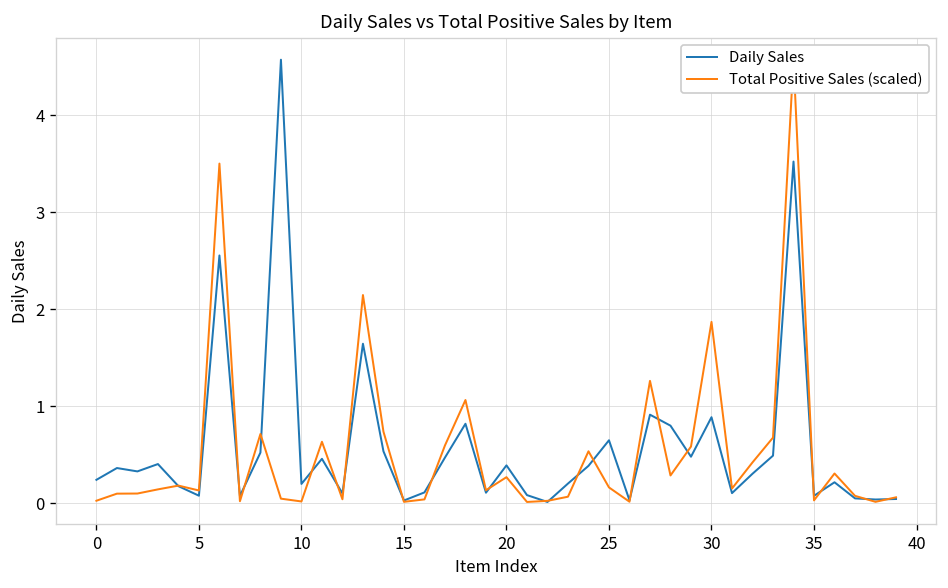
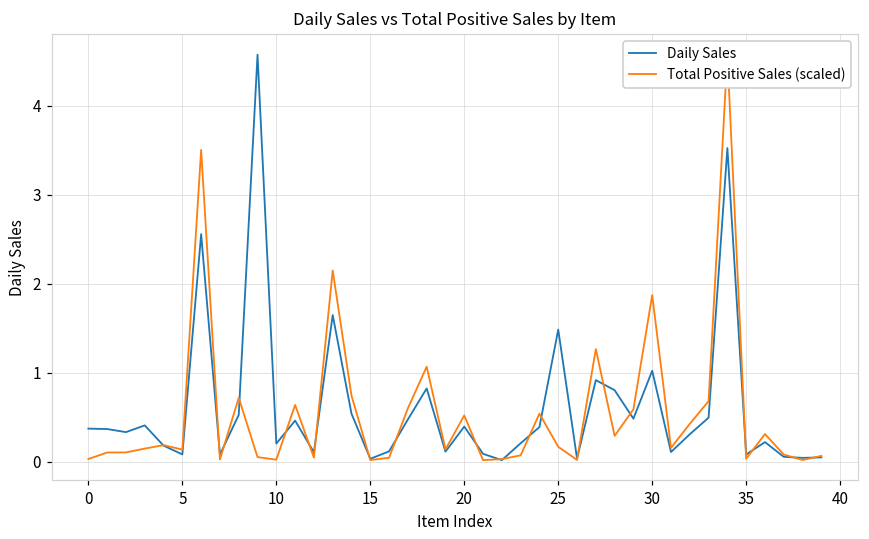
Daily Sales, 0: 0.2 -> 0.4
Total Positive Sales (scaled), 20: 0.3 -> 0.5
Daily Sales, 25: 0.7 -> 1.5
Daily Sales, 30: 0.9 -> 1.0
